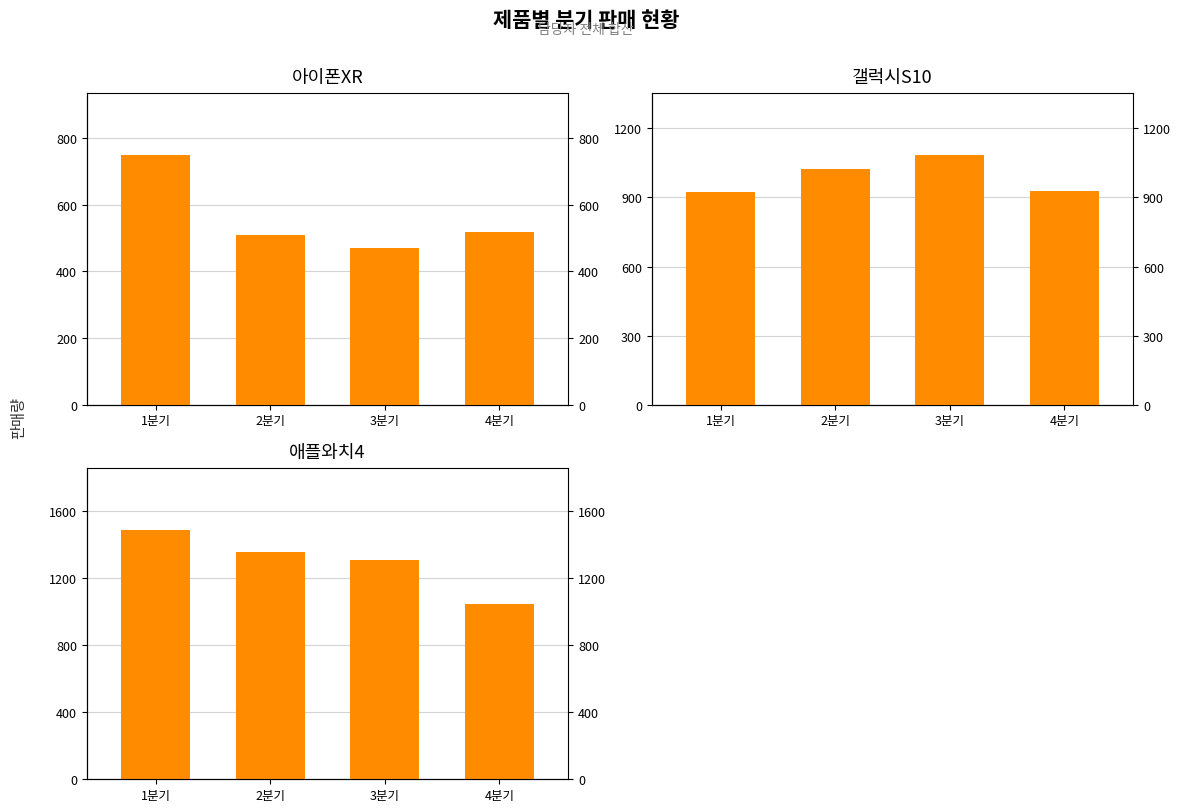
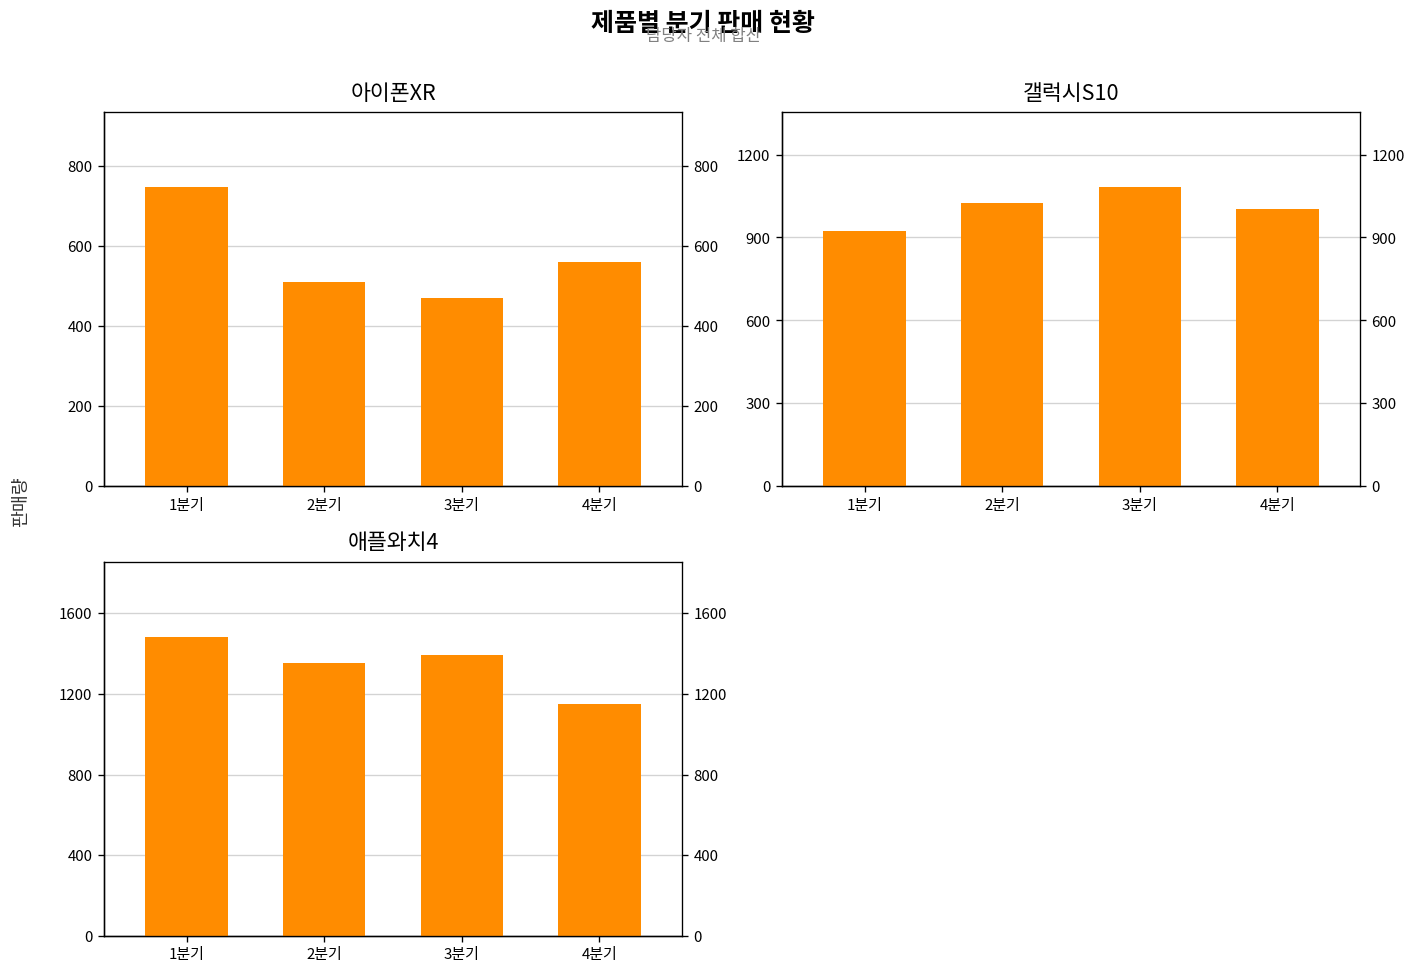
아이폰XR, 4분기: 520 -> 560
갤럭시S10, 4분기: 930 -> 1000
애플와치4, 3분기: 1310 -> 1400
애플와치4, 4분기: 1050 -> 1150
